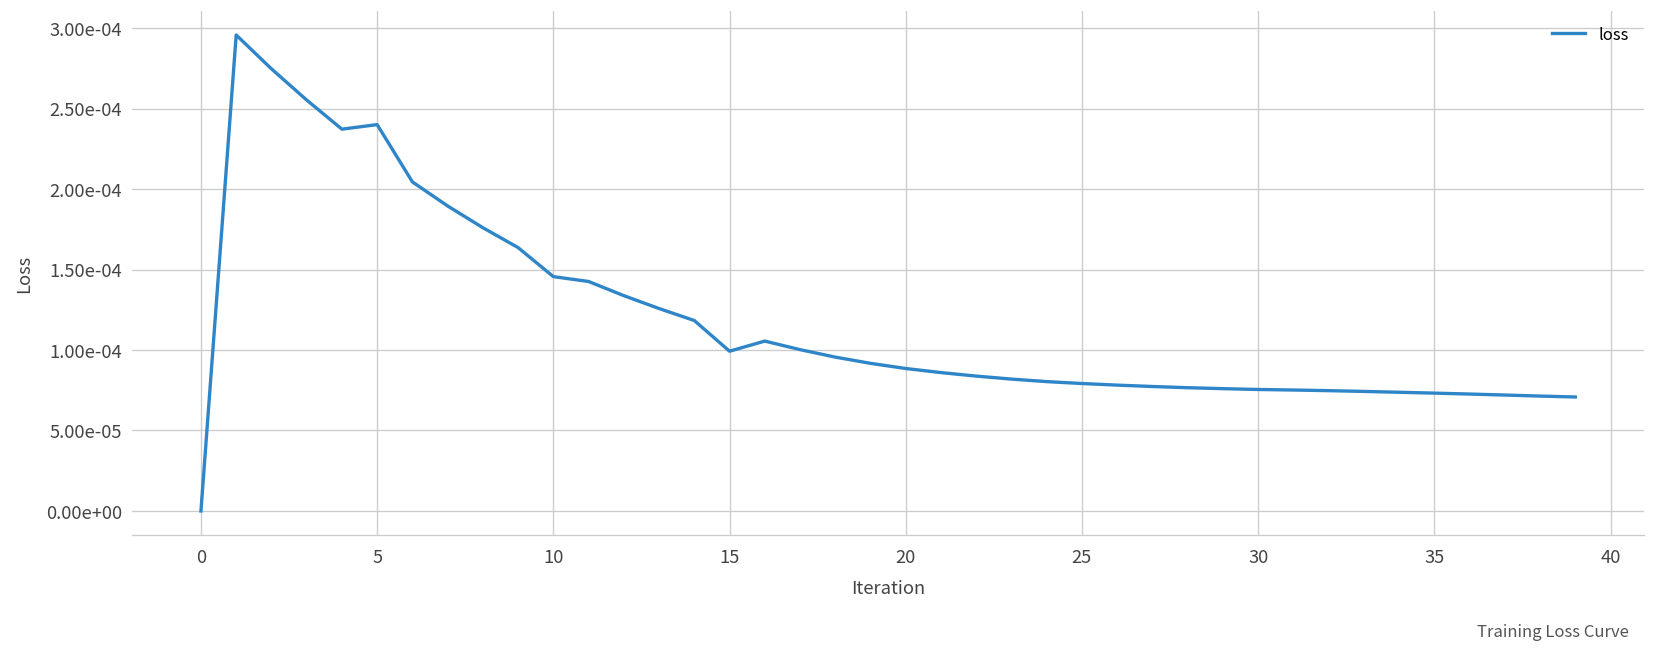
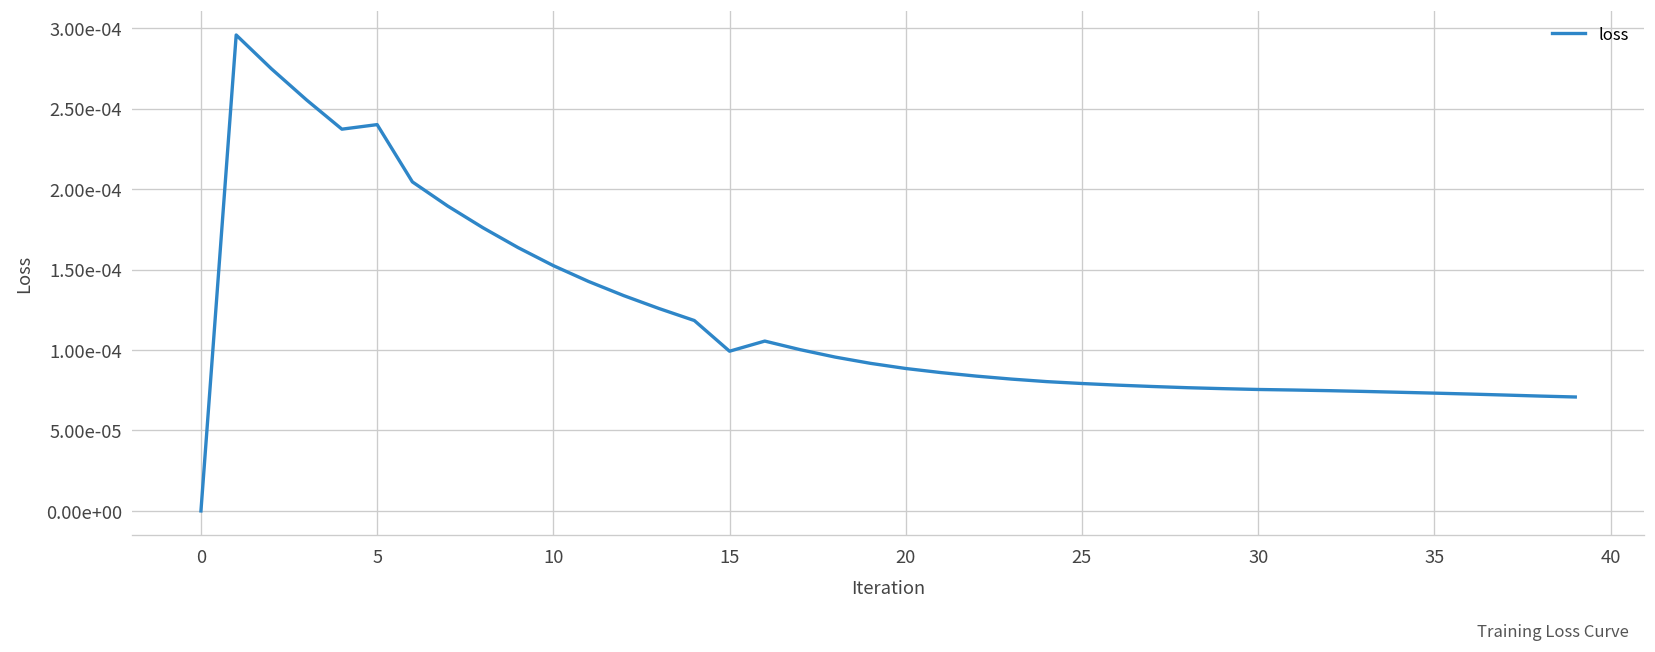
10: 0.000146 -> 0.000152
